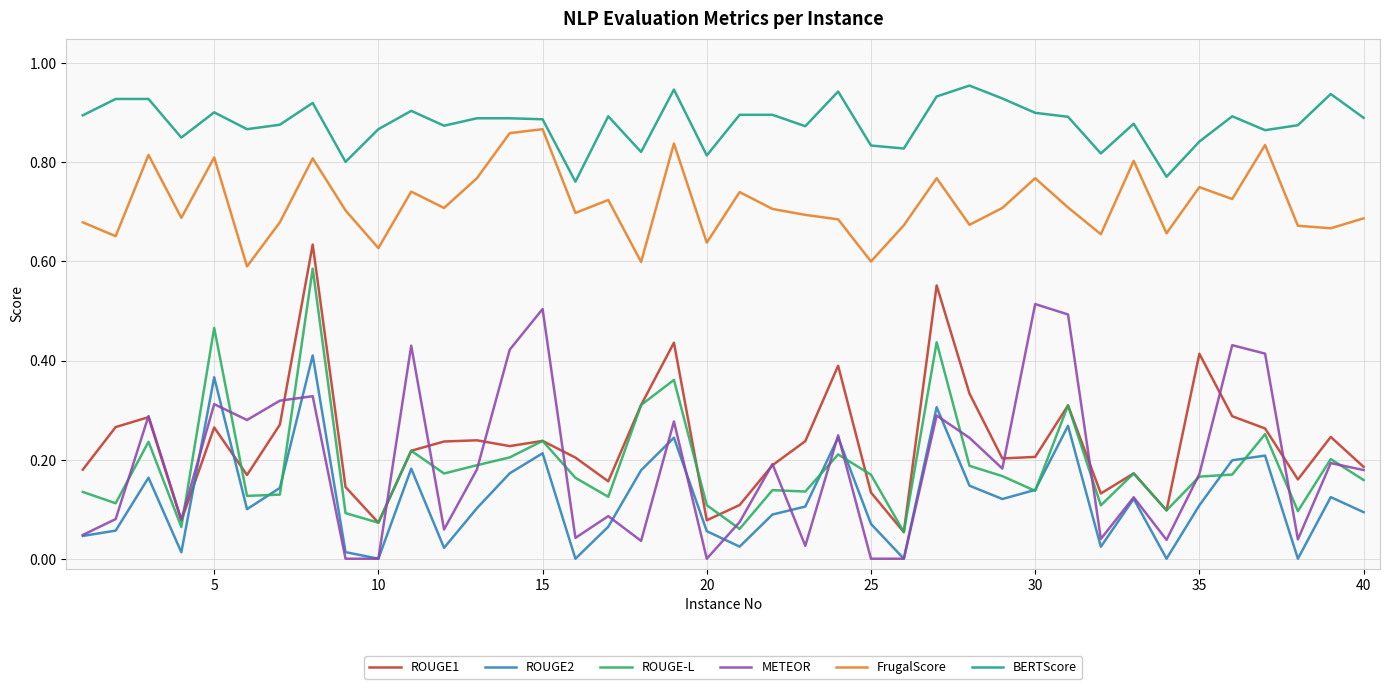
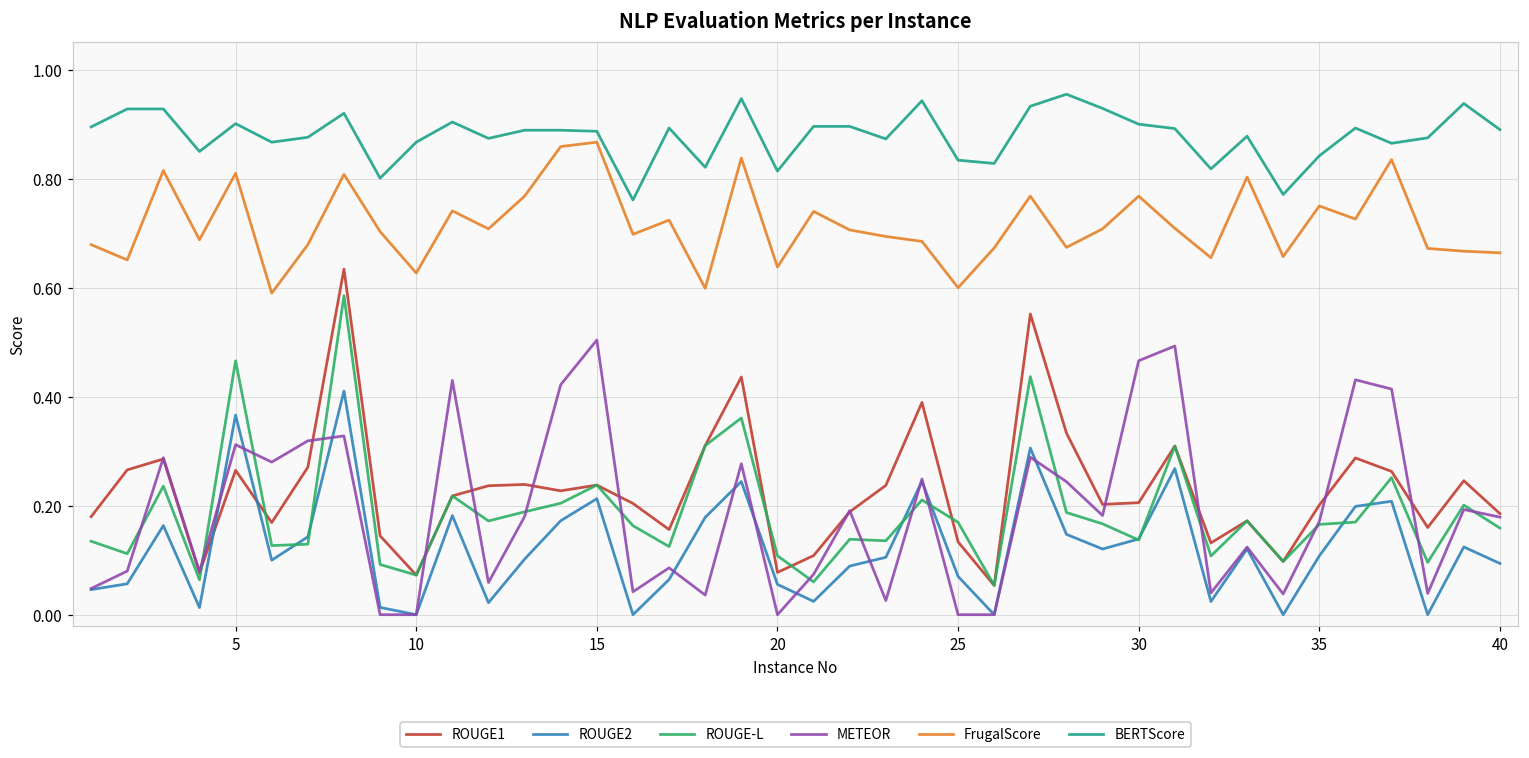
METEOR, 30: 0.51 -> 0.47
ROUGE1, 35: 0.41 -> 0.20
FrugalScore, 40: 0.69 -> 0.66
